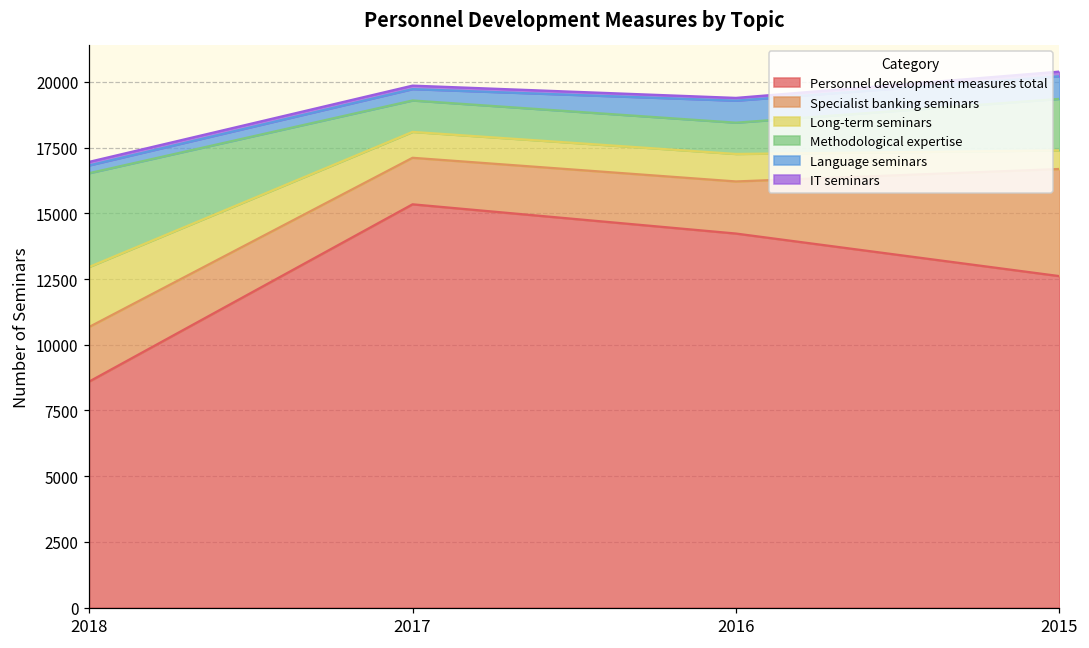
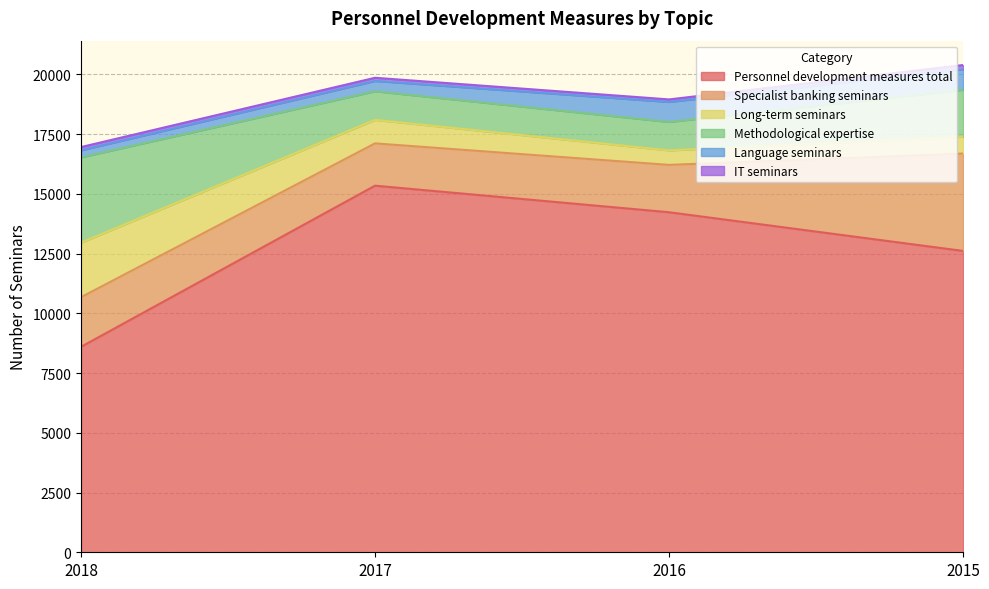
Long-term seminars, 2016: 1000 -> 600
